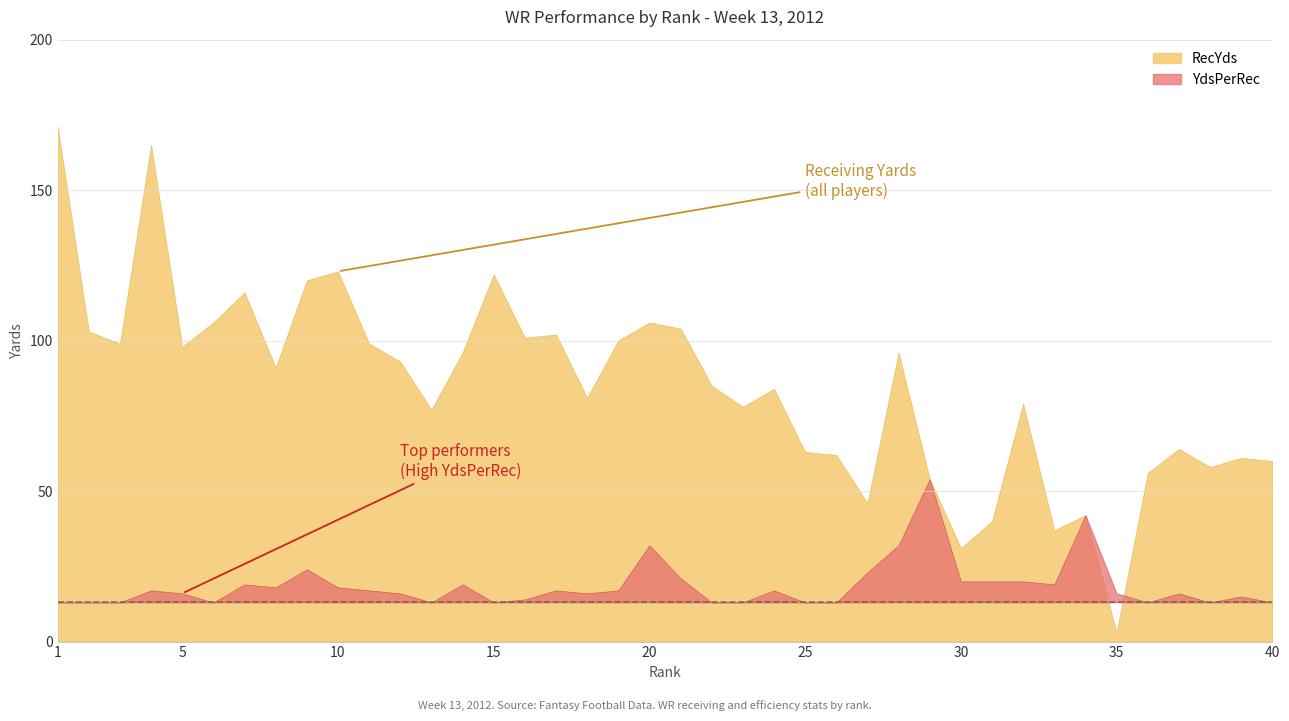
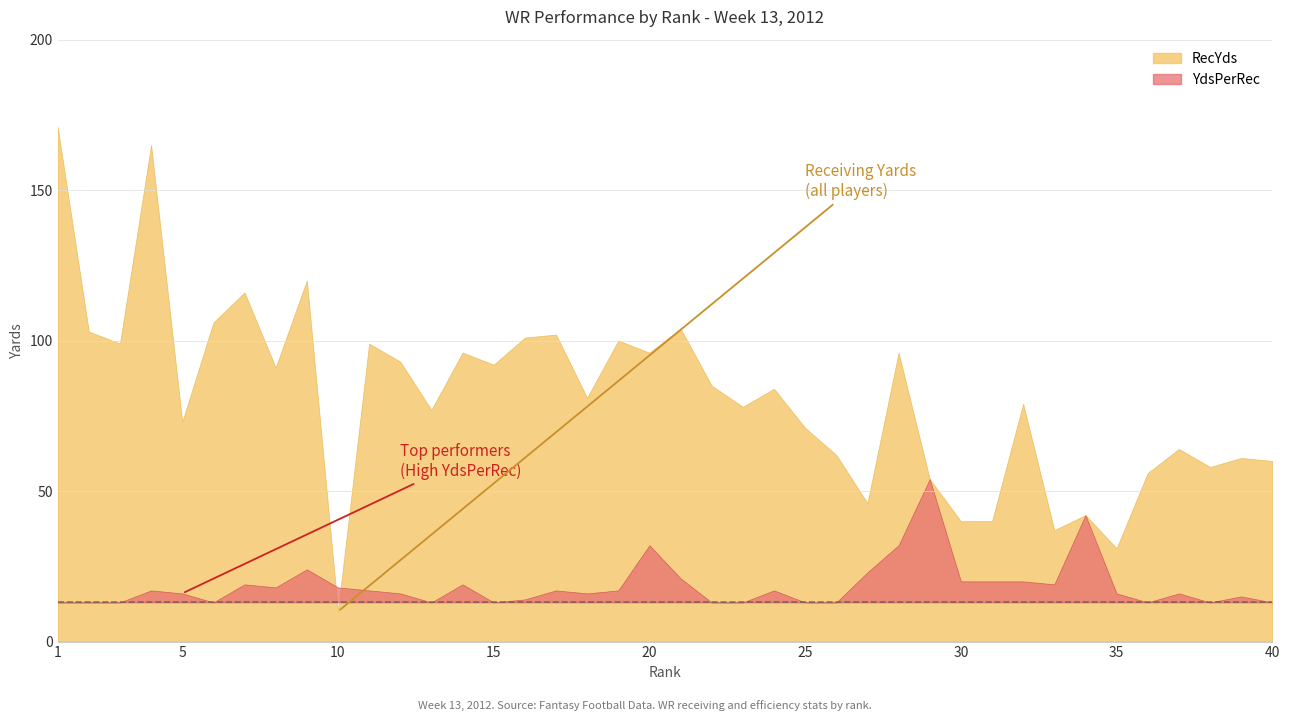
RecYds, 5: 98 -> 73
RecYds, 10: 123 -> 10
RecYds, 15: 122 -> 92
RecYds, 20: 106 -> 96
RecYds, 25: 63 -> 71
RecYds, 30: 31 -> 40
RecYds, 35: 3 -> 31
